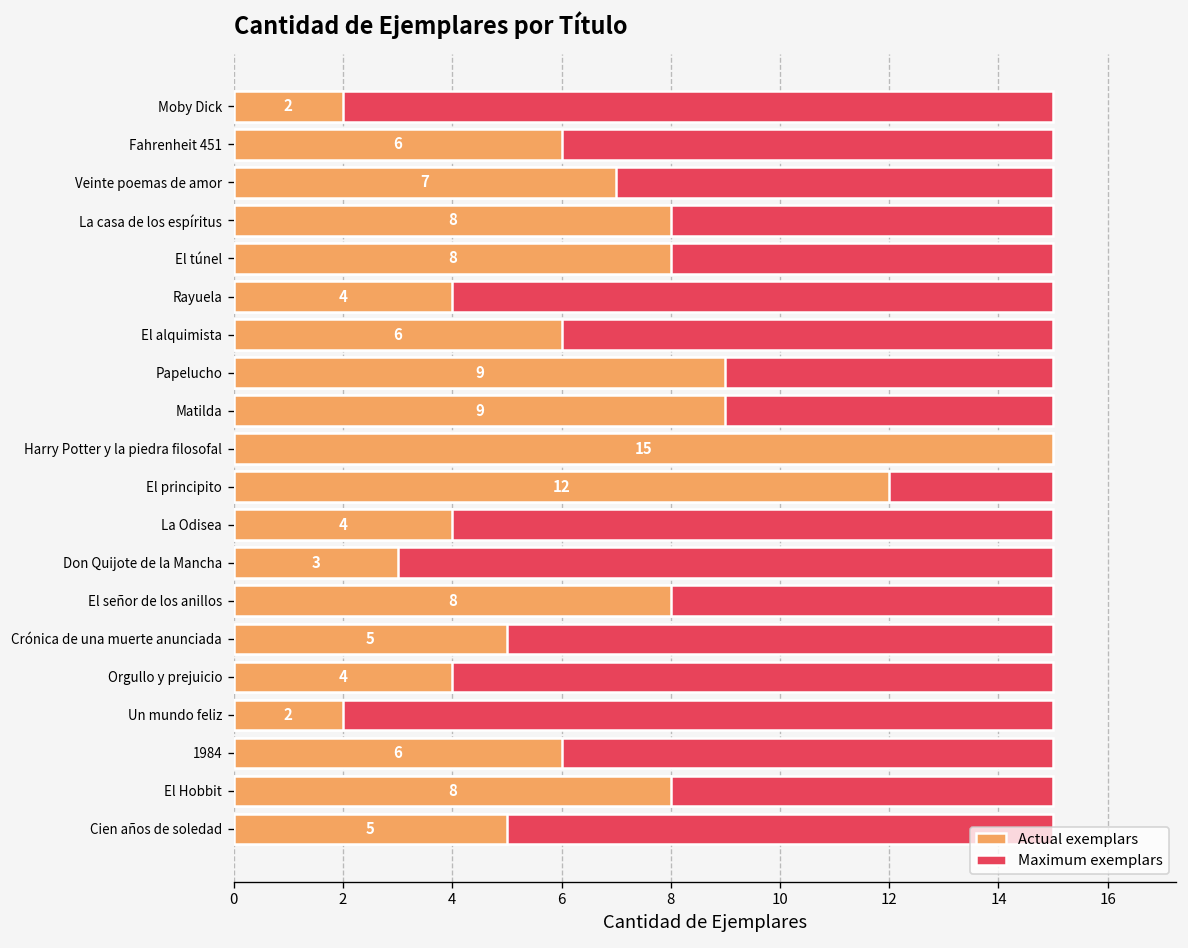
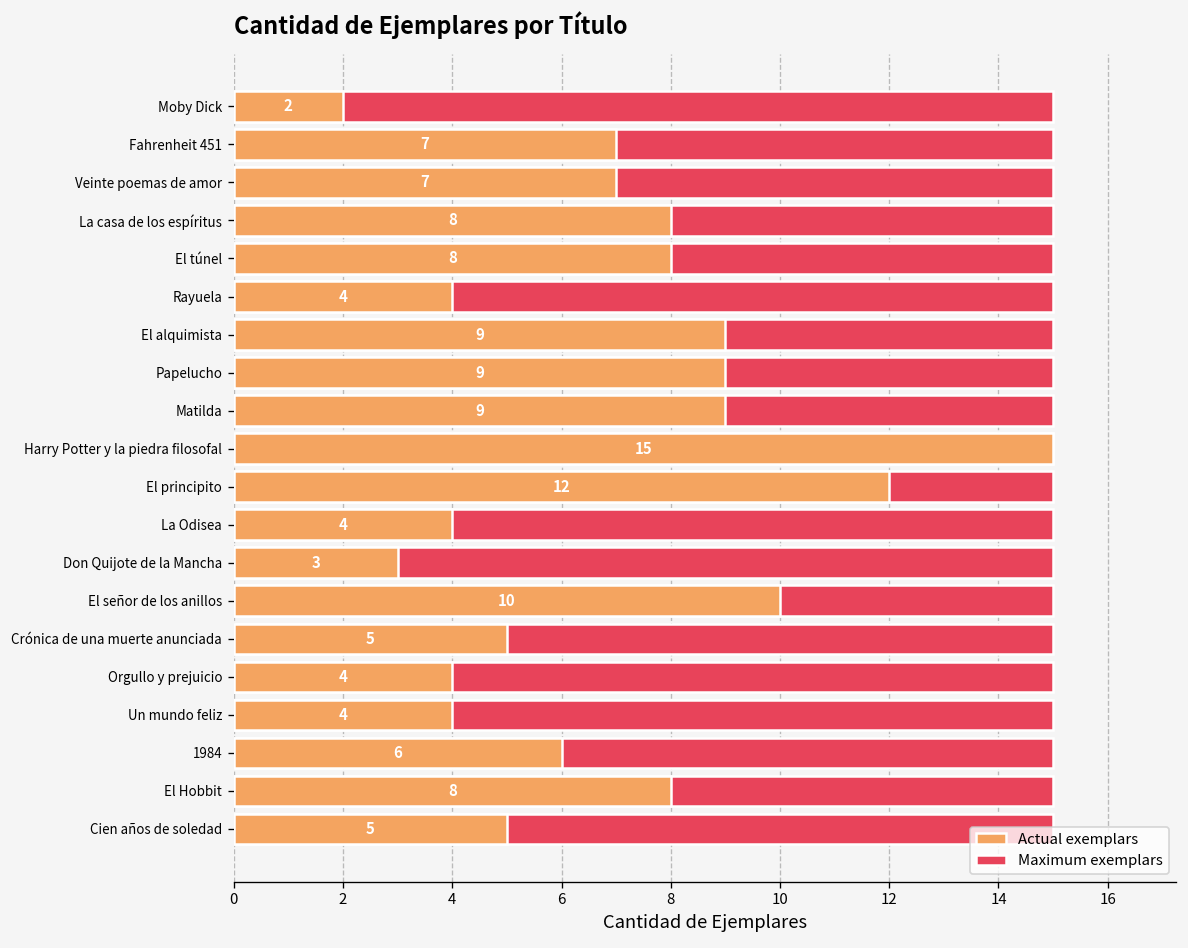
Actual exemplars, Fahrenheit 451: 6 -> 7
Actual exemplars, El alquimista: 6 -> 9
Actual exemplars, El señor de los anillos: 8 -> 10
Actual exemplars, Un mundo feliz: 2 -> 4
